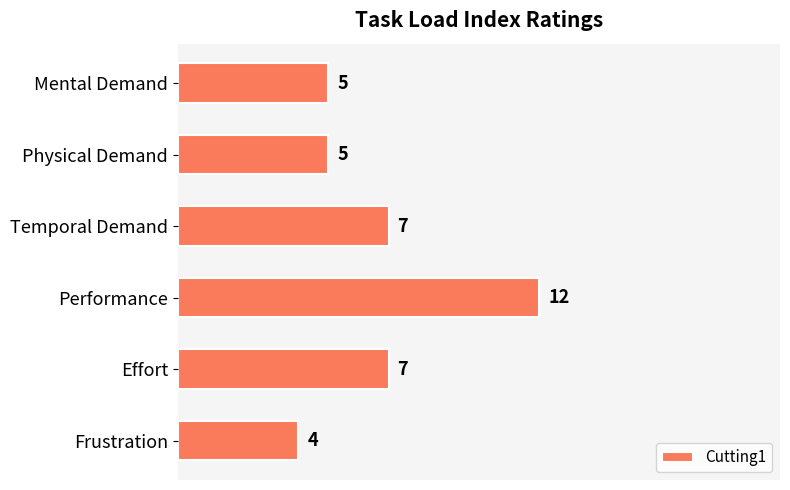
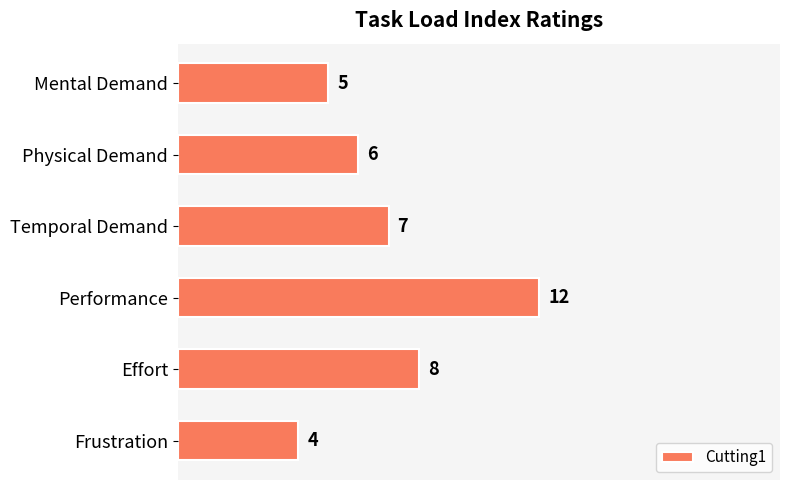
Physical Demand: 5 -> 6
Effort: 7 -> 8
